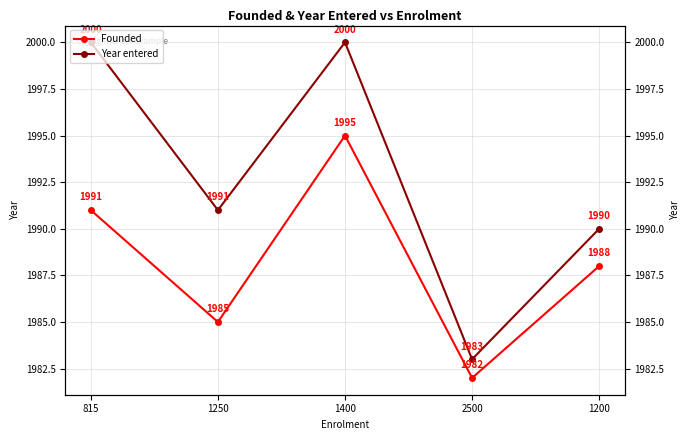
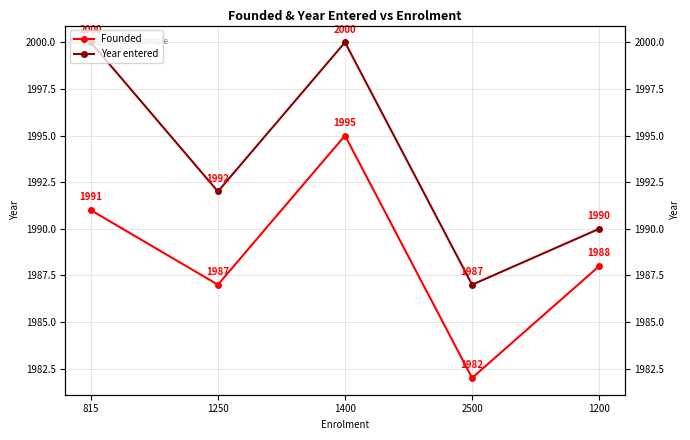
Founded, 1250: 1985 -> 1987
Year entered, 1250: 1991 -> 1992
Year entered, 2500: 1983 -> 1987
